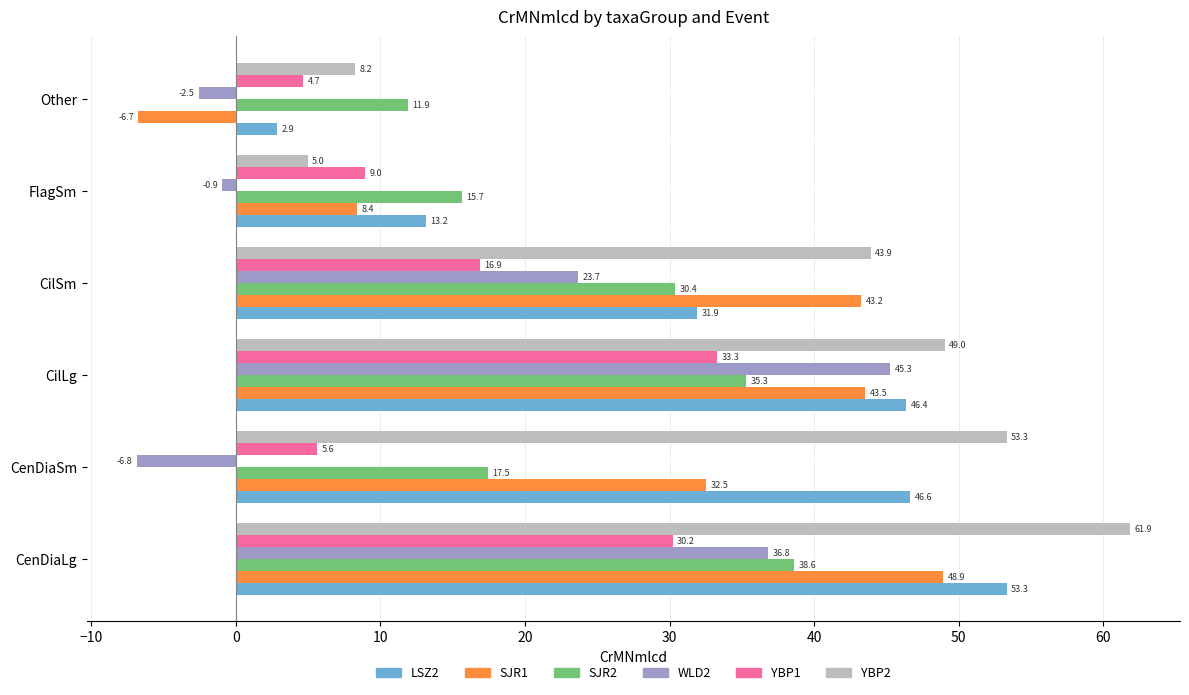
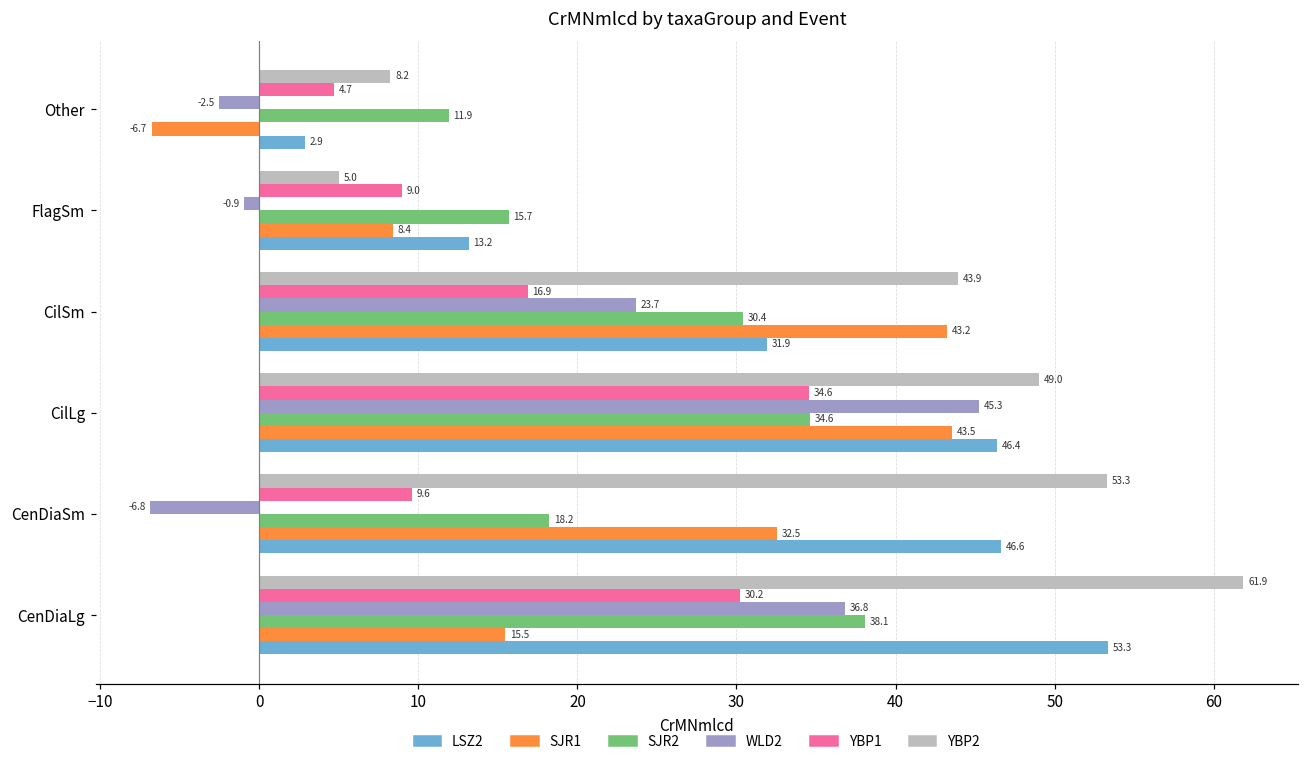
YBP1, CilLg: 33.3 -> 34.6
SJR2, CilLg: 35.3 -> 34.6
YBP1, CenDiaSm: 5.6 -> 9.6
SJR2, CenDiaSm: 17.5 -> 18.2
SJR2, CenDiaLg: 38.6 -> 38.1
SJR1, CenDiaLg: 48.9 -> 15.5
